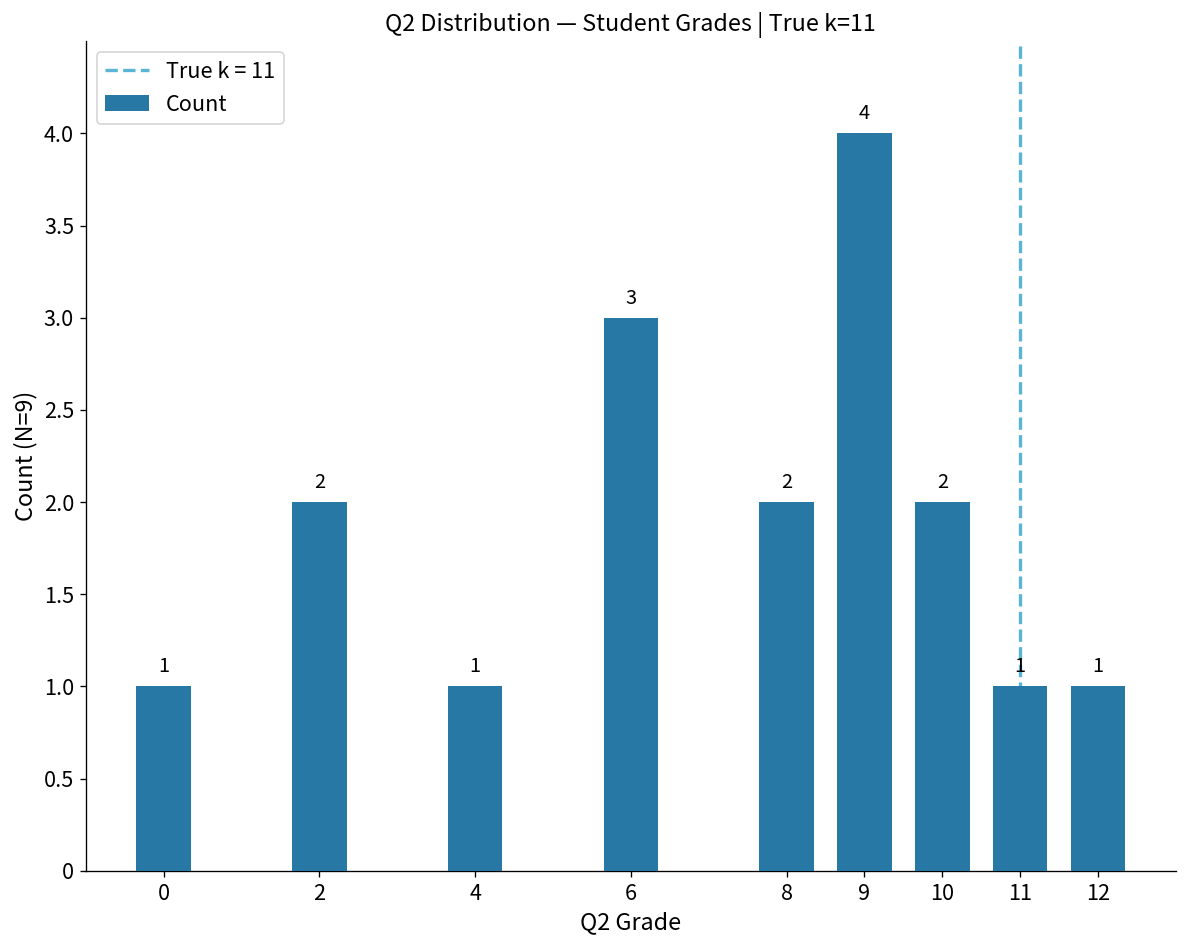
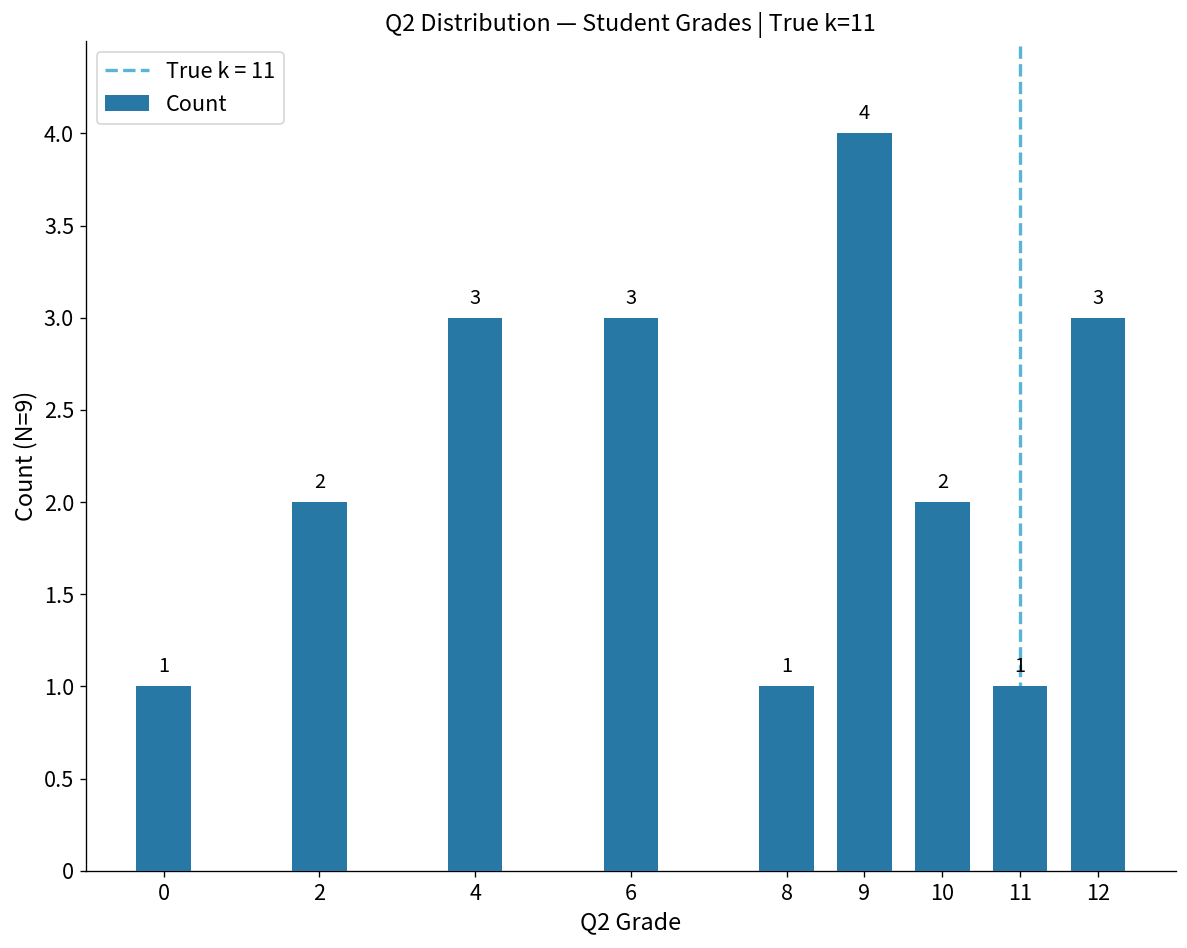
4: 1 -> 3
8: 2 -> 1
12: 1 -> 3
